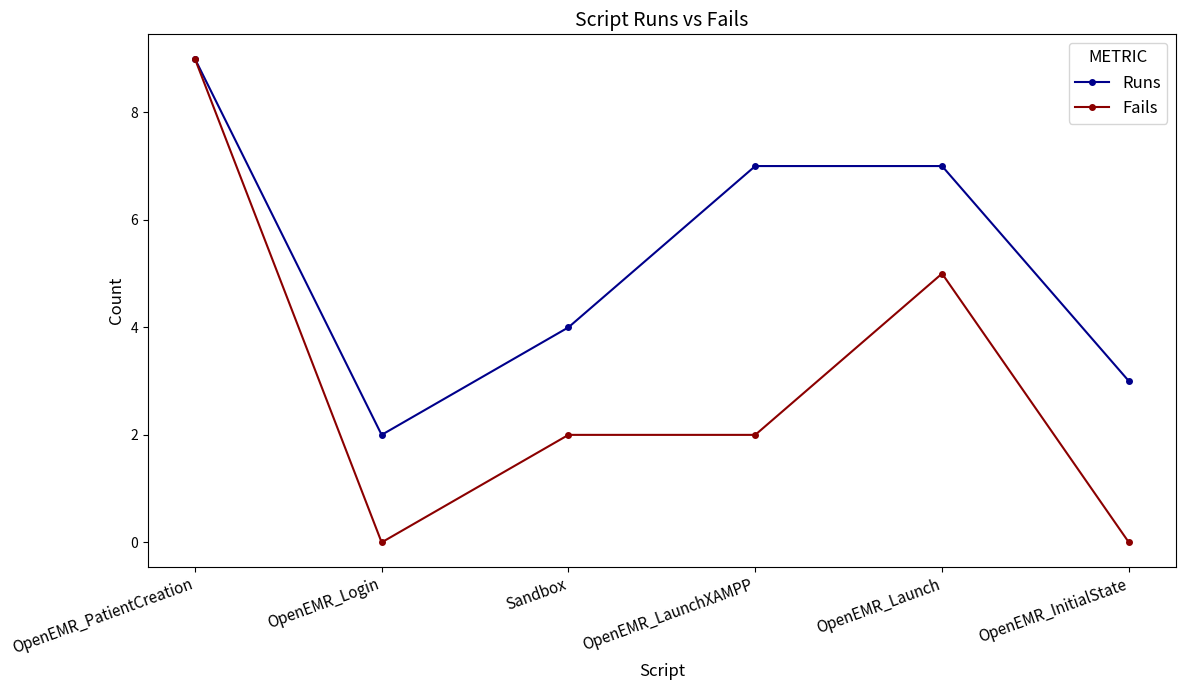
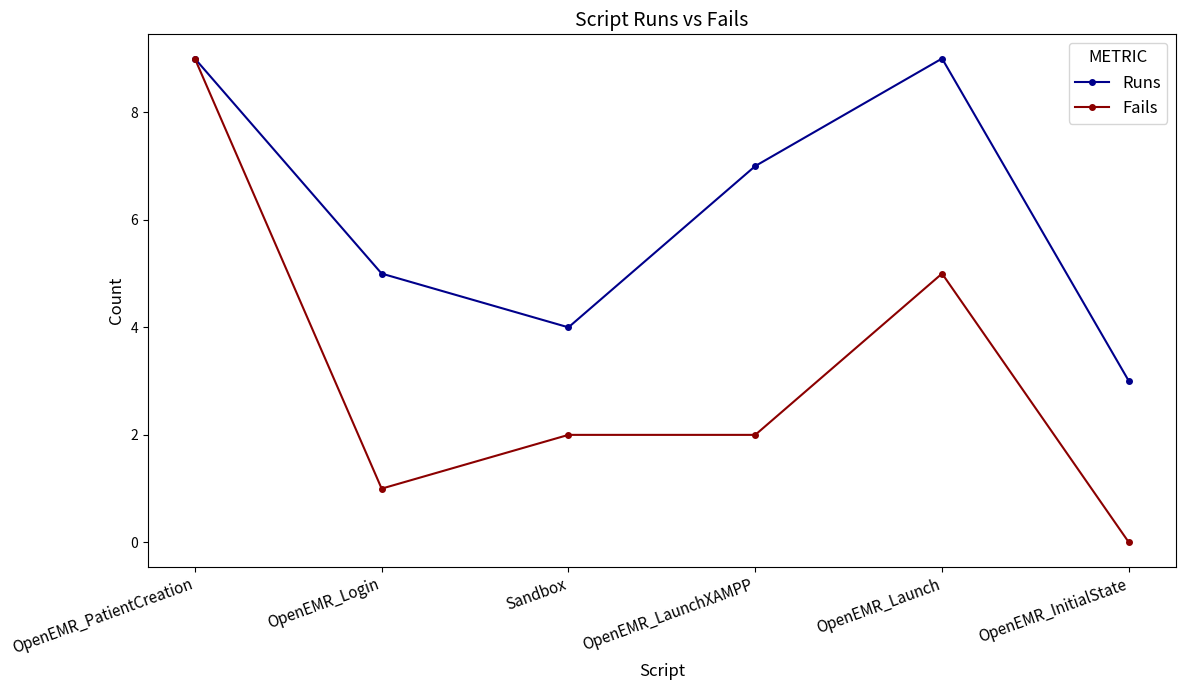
Runs, OpenEMR_Login: 2 -> 5
Fails, OpenEMR_Login: 0 -> 1
Runs, OpenEMR_Launch: 7 -> 9
